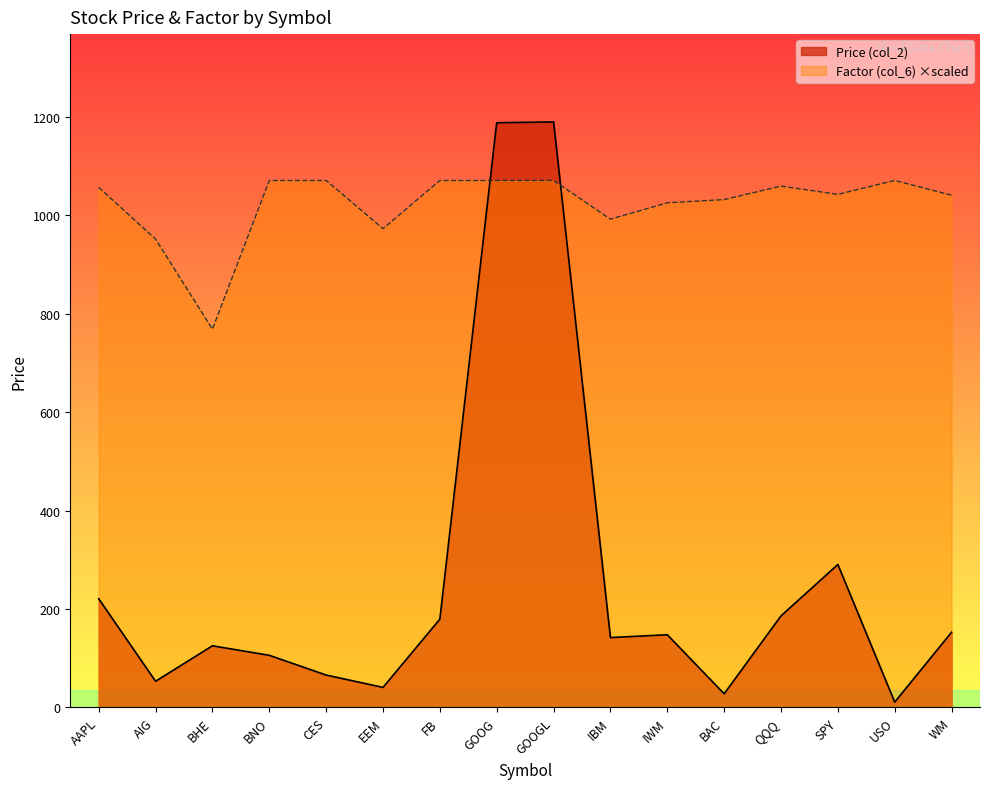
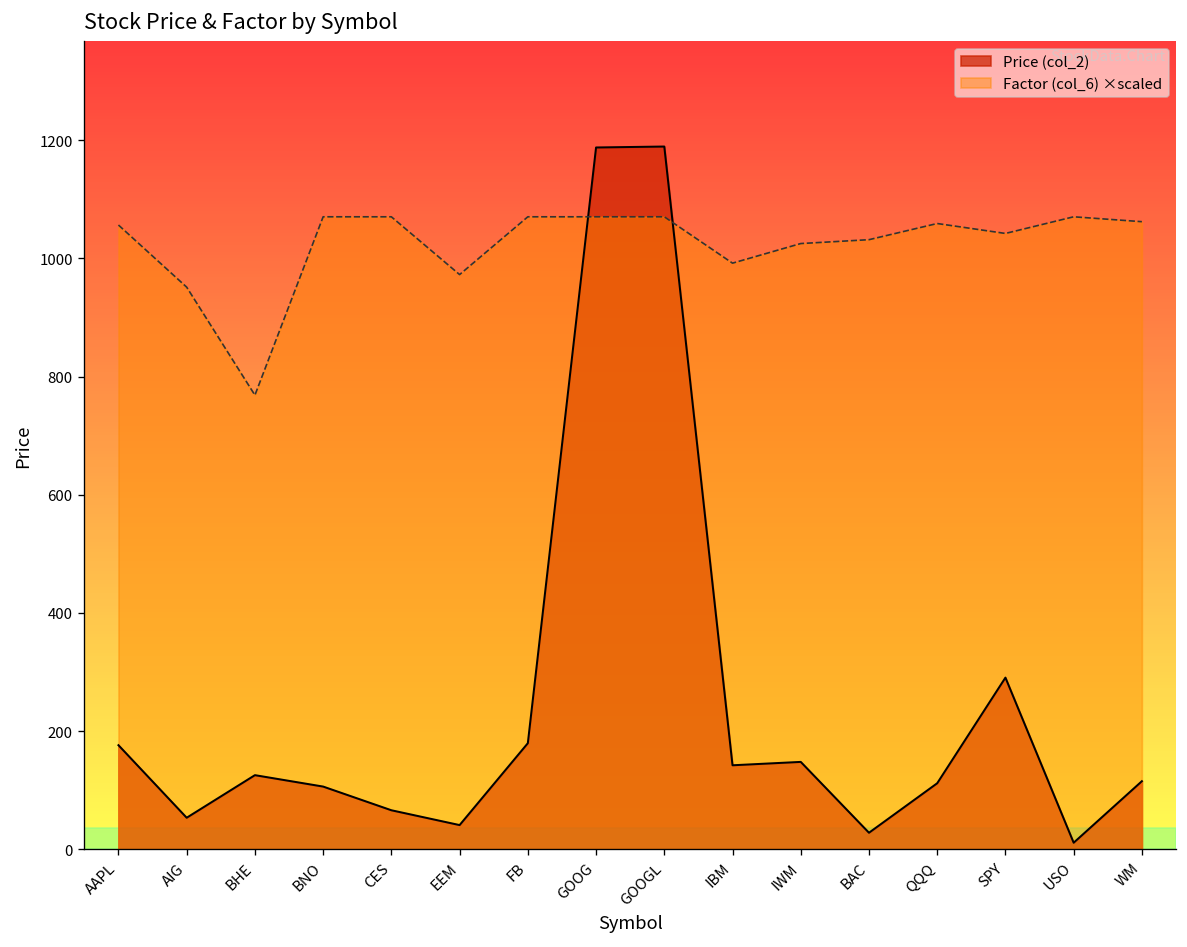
Price (col_2), AAPL: 220 -> 180
Price (col_2), QQQ: 190 -> 110
Price (col_2), WM: 150 -> 120
Factor (col_6) ×scaled, WM: 1040 -> 1060
